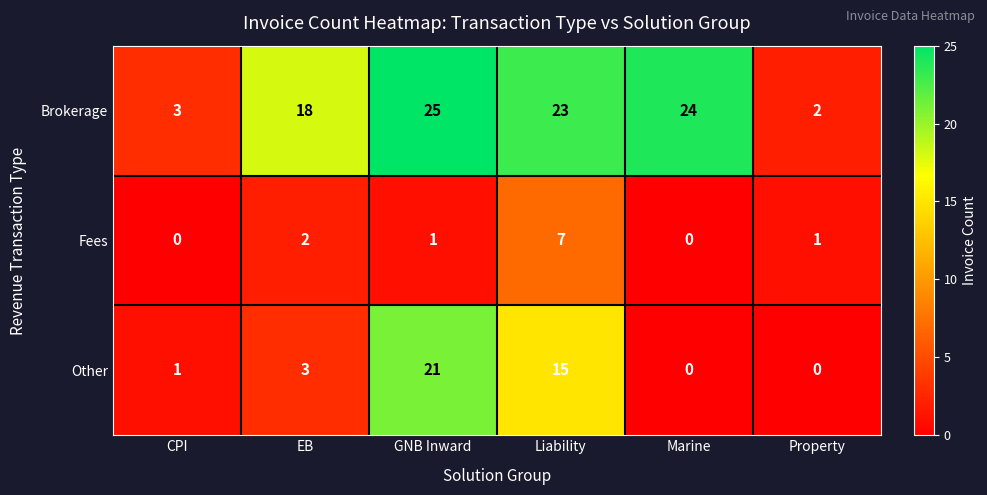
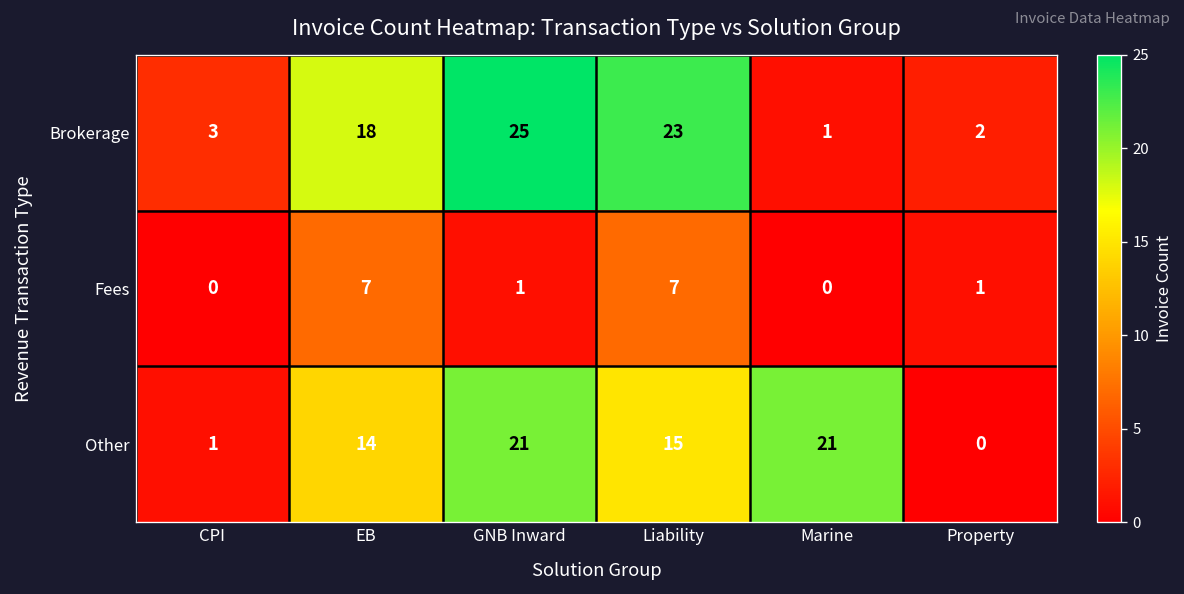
Brokerage, Marine: 24 -> 1
Fees, EB: 2 -> 7
Other, EB: 3 -> 14
Other, Marine: 0 -> 21
